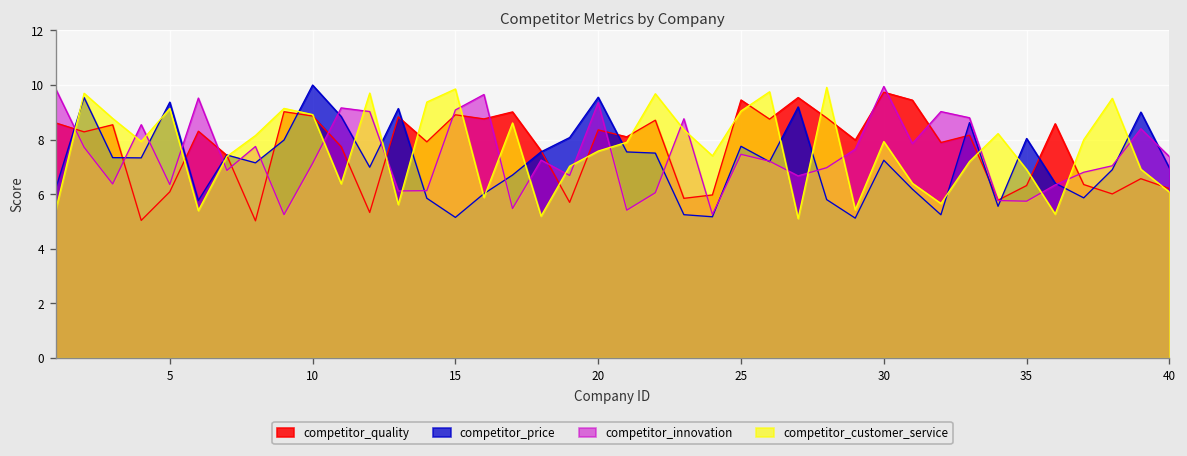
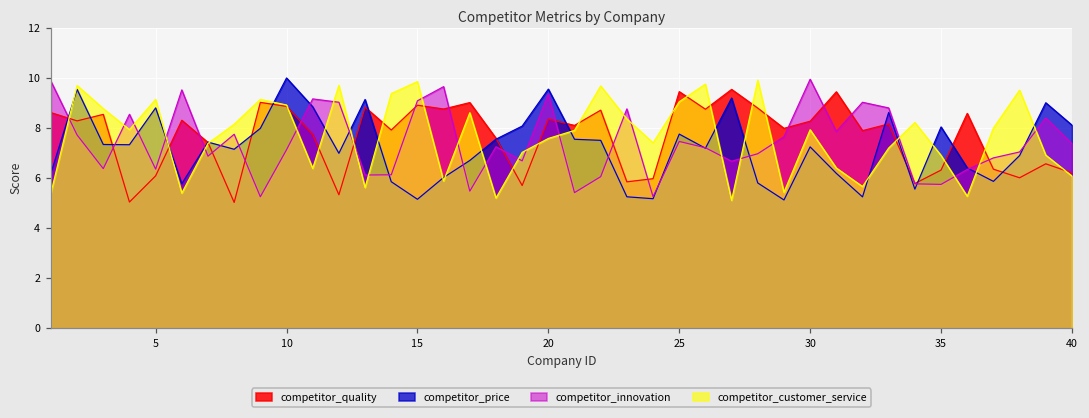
competitor_price, 5: 9.4 -> 8.8
competitor_quality, 30: 9.7 -> 8.3
competitor_price, 40: 7.0 -> 8.1
